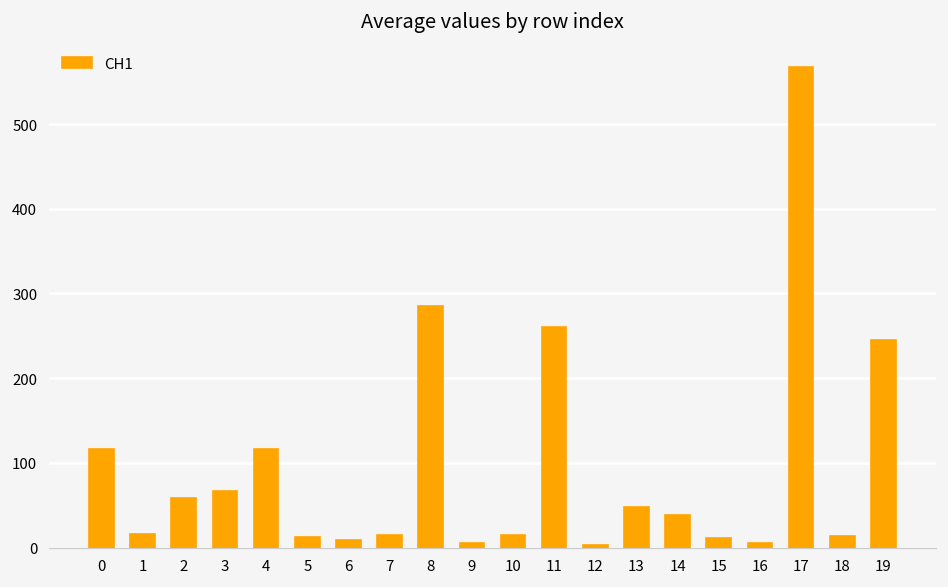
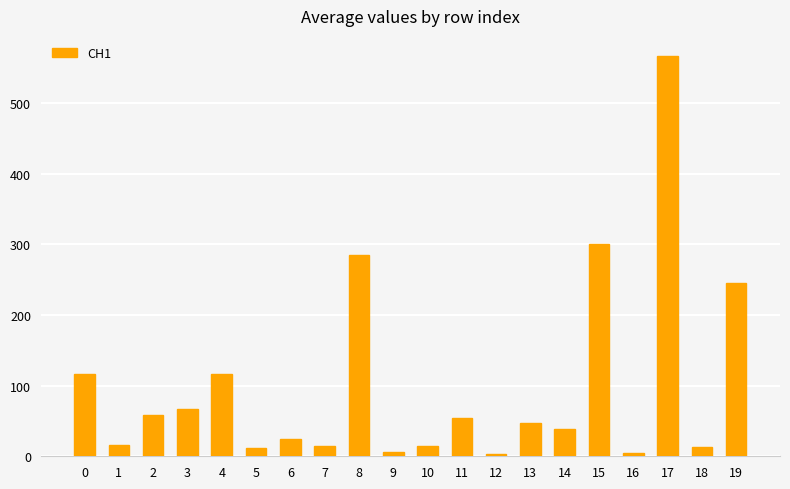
6: 10 -> 20
11: 260 -> 50
15: 10 -> 300
